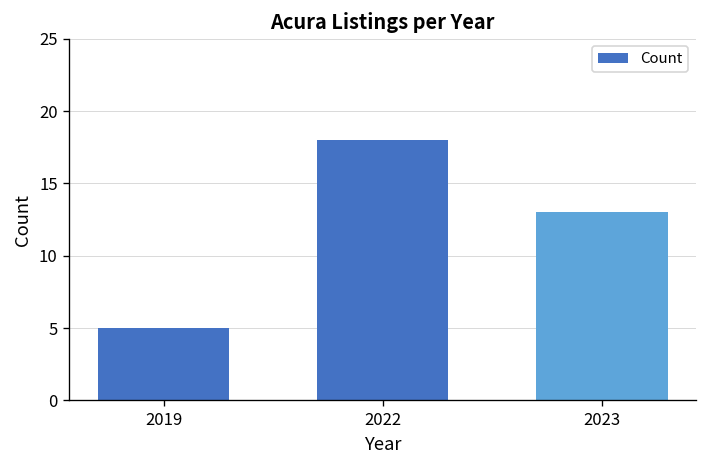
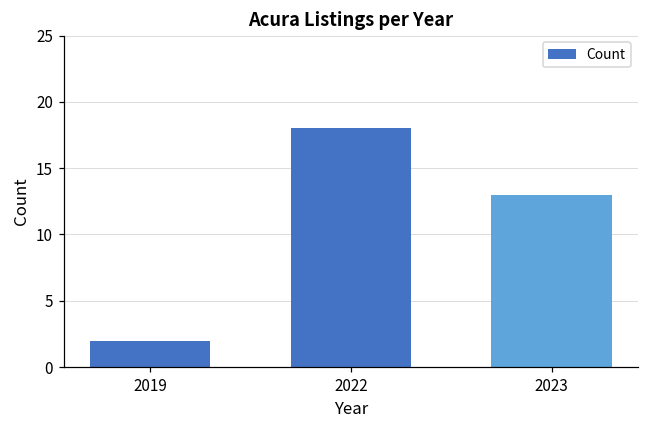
2019: 5 -> 2
